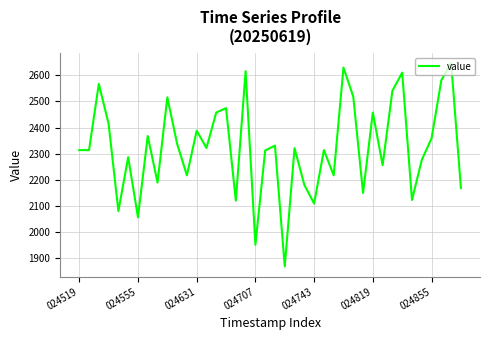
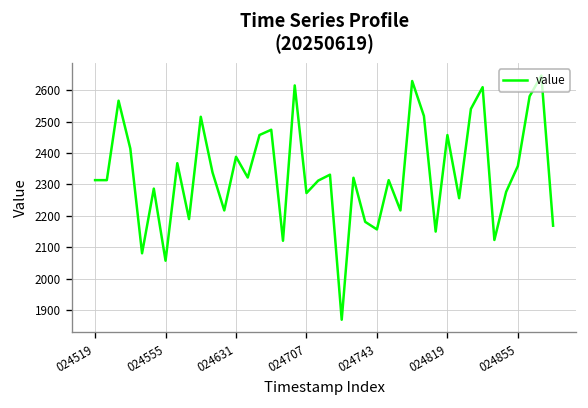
024707: 1950 -> 2270
024743: 2110 -> 2160
